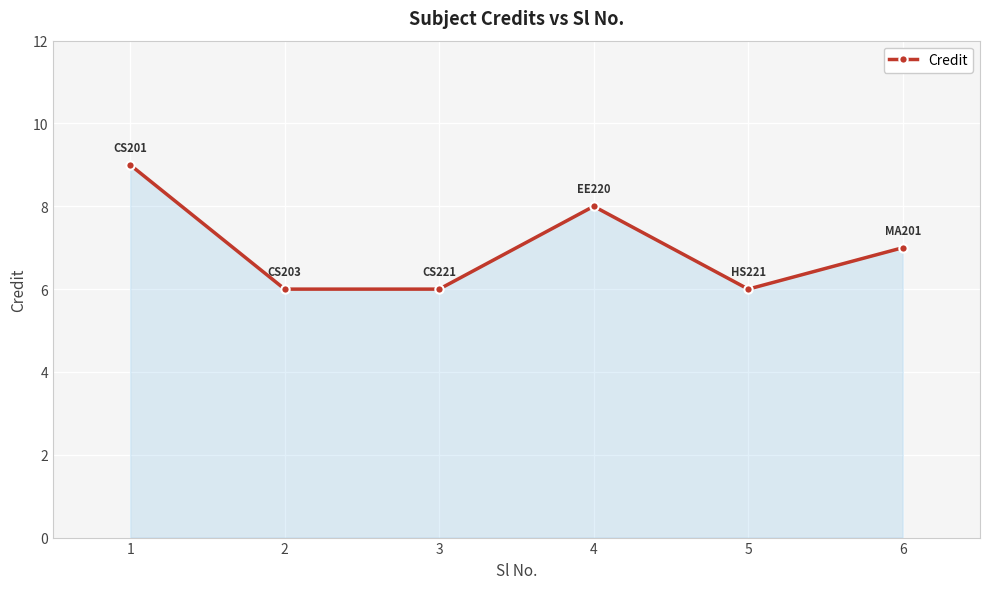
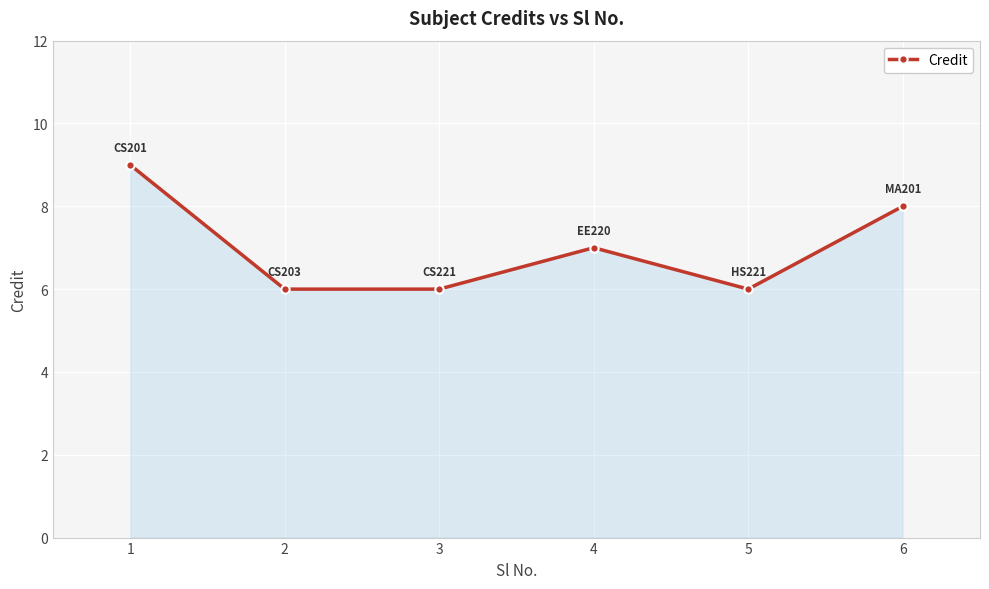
4: 8 -> 7
6: 7 -> 8
